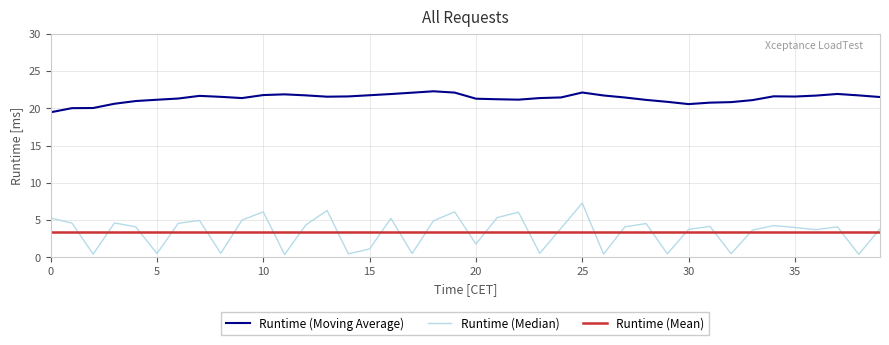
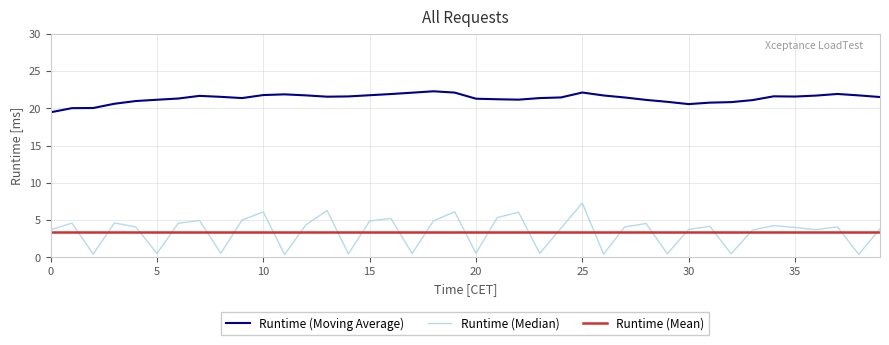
Runtime (Median), 0: 5 -> 4
Runtime (Median), 15: 1 -> 5
Runtime (Median), 20: 2 -> 1
